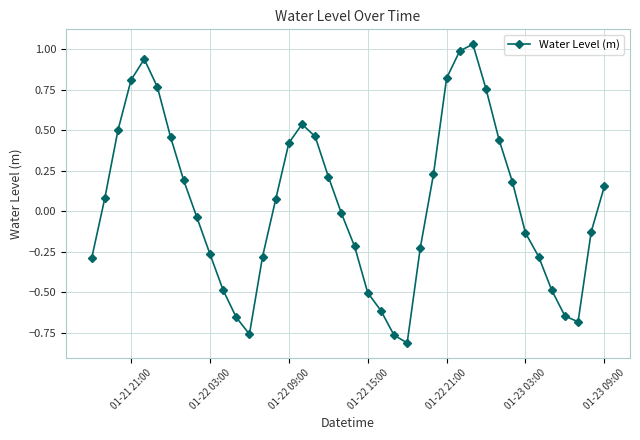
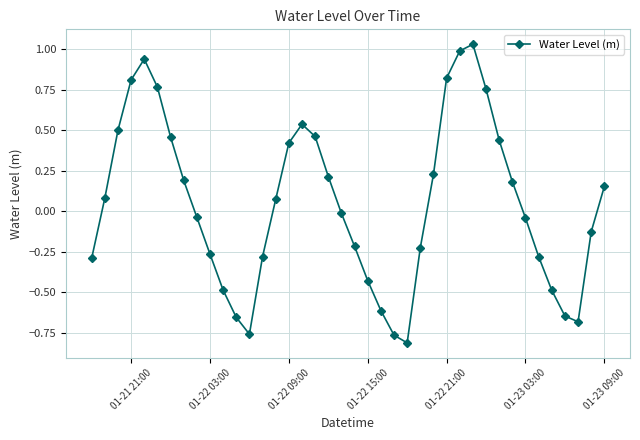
01-22 15:00: -0.50 -> -0.43
01-23 03:00: -0.13 -> -0.04
